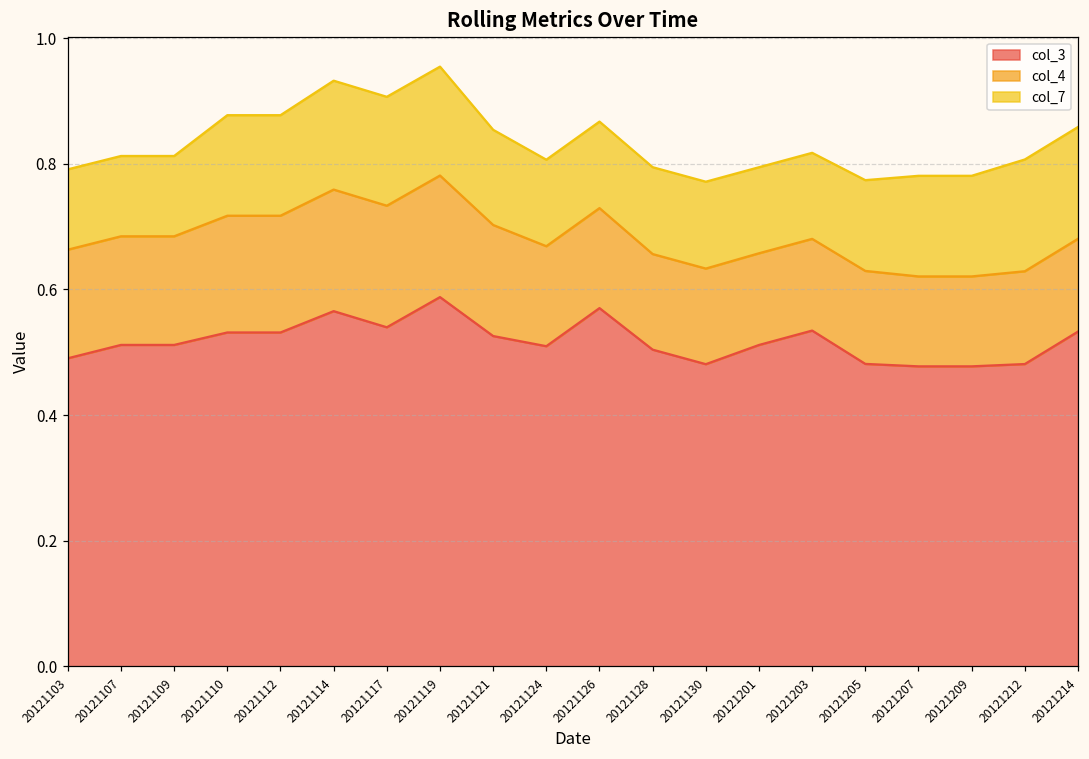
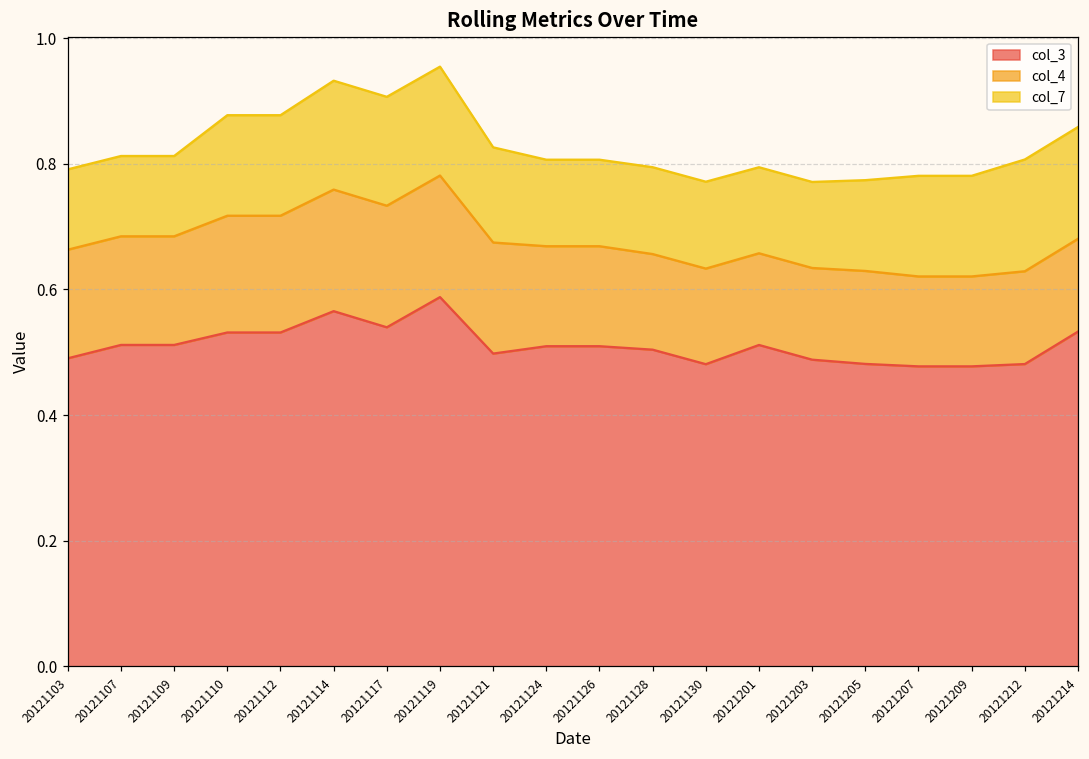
col_3, 20121121: 0.53 -> 0.50
col_3, 20121126: 0.57 -> 0.51
col_3, 20121203: 0.53 -> 0.49
